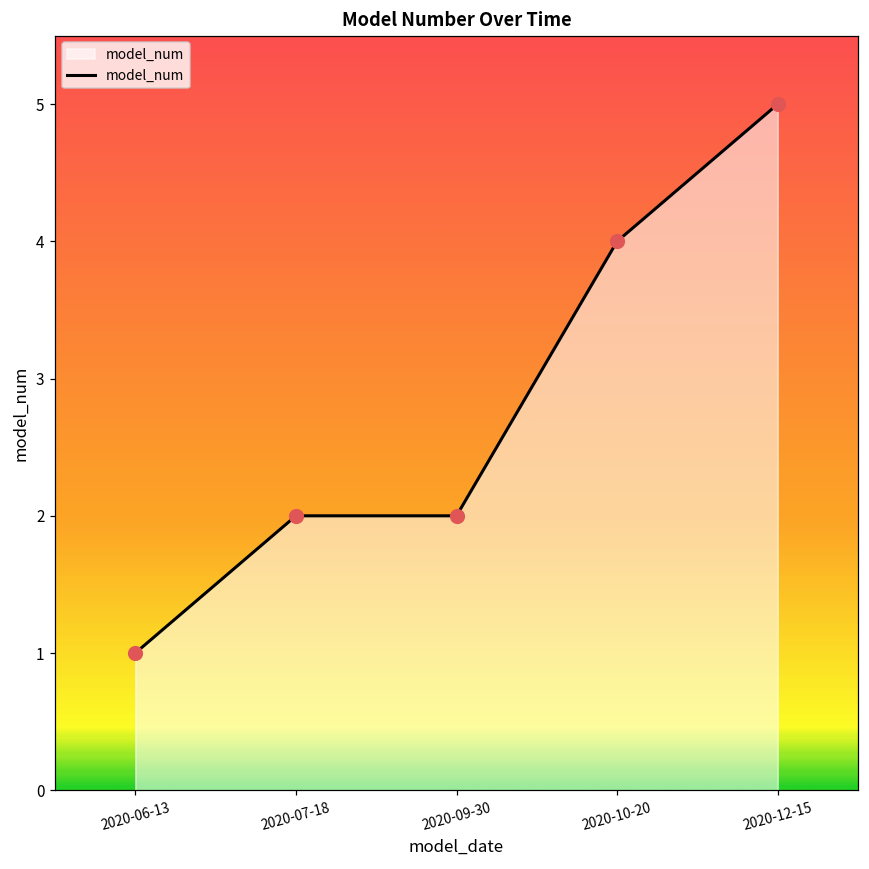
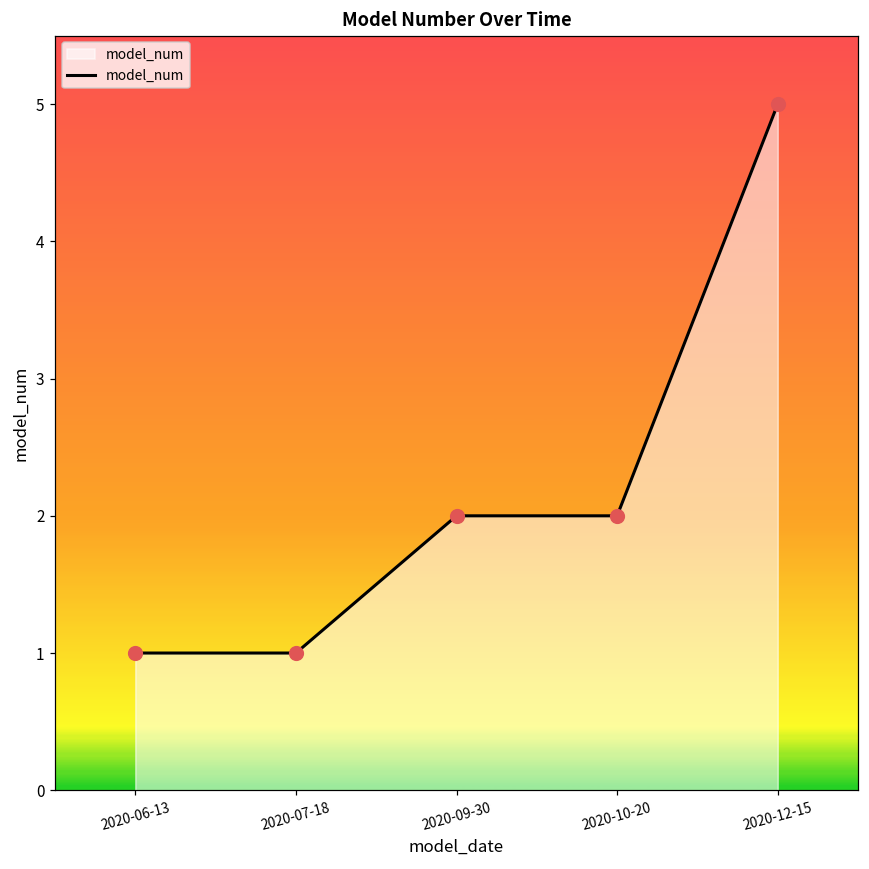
2020-07-18: 2 -> 1
2020-10-20: 4 -> 2
